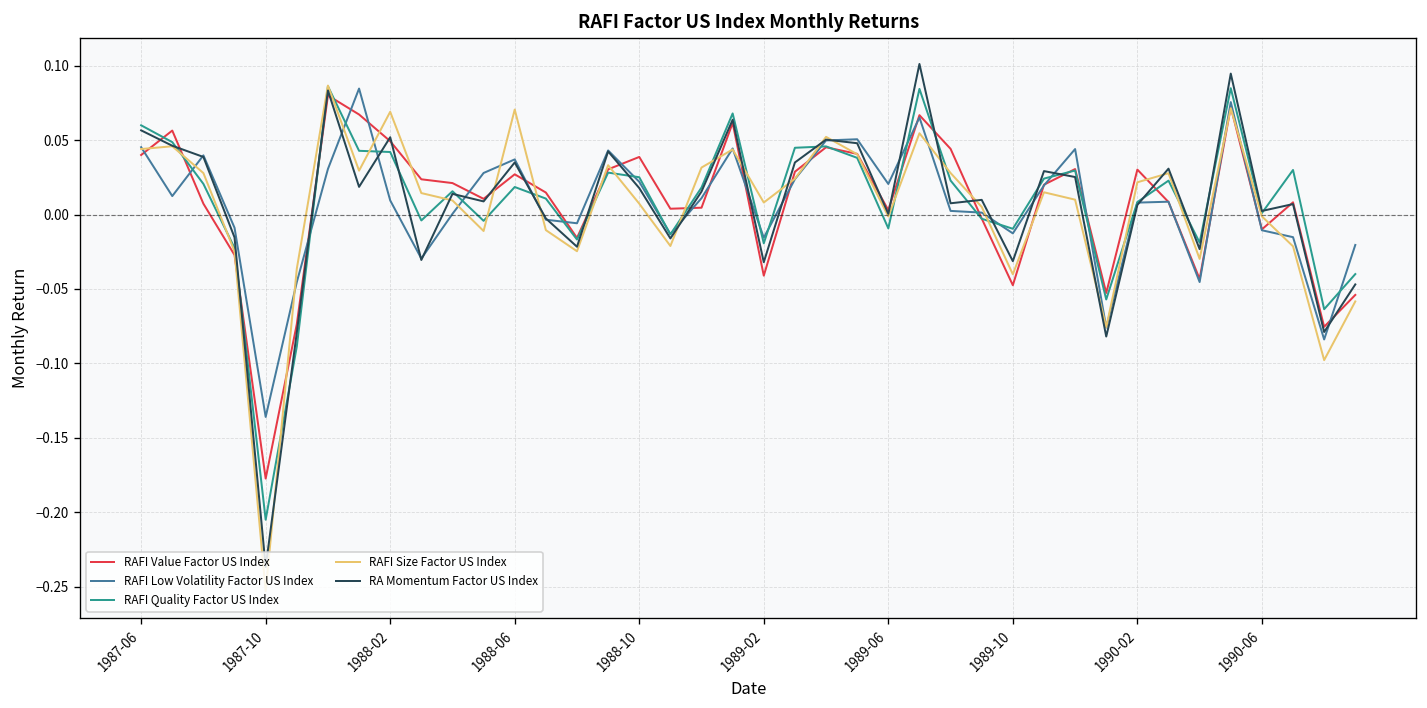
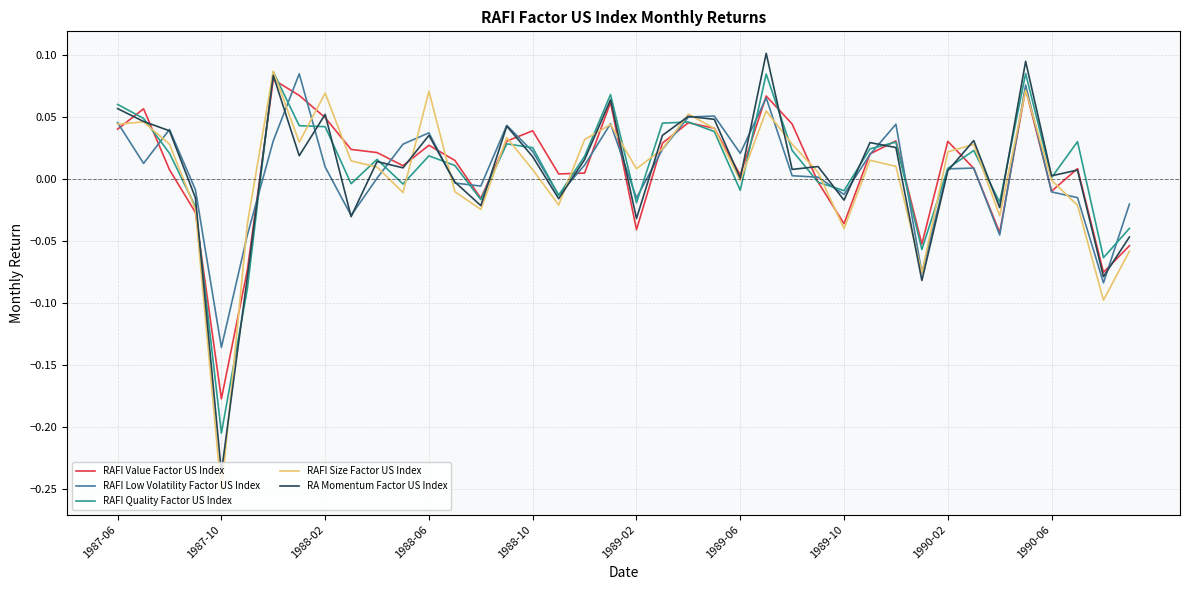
RAFI Value Factor US Index, 1989-10: -0.047 -> -0.036
RA Momentum Factor US Index, 1989-10: -0.031 -> -0.017
